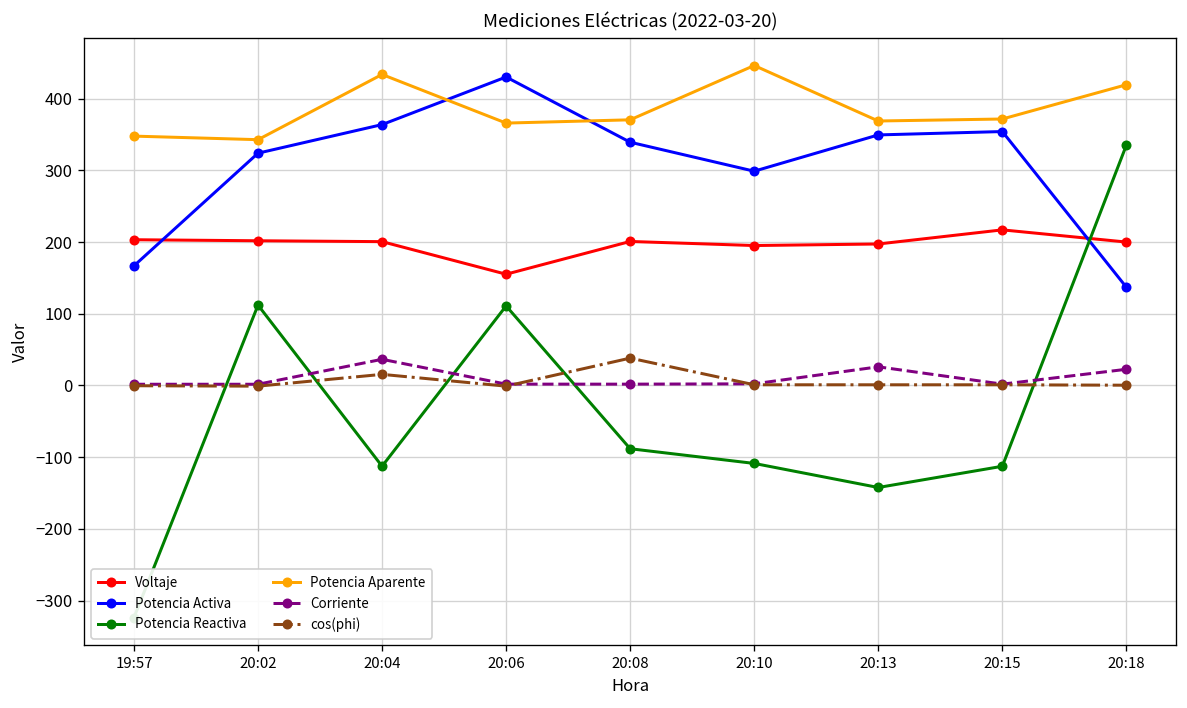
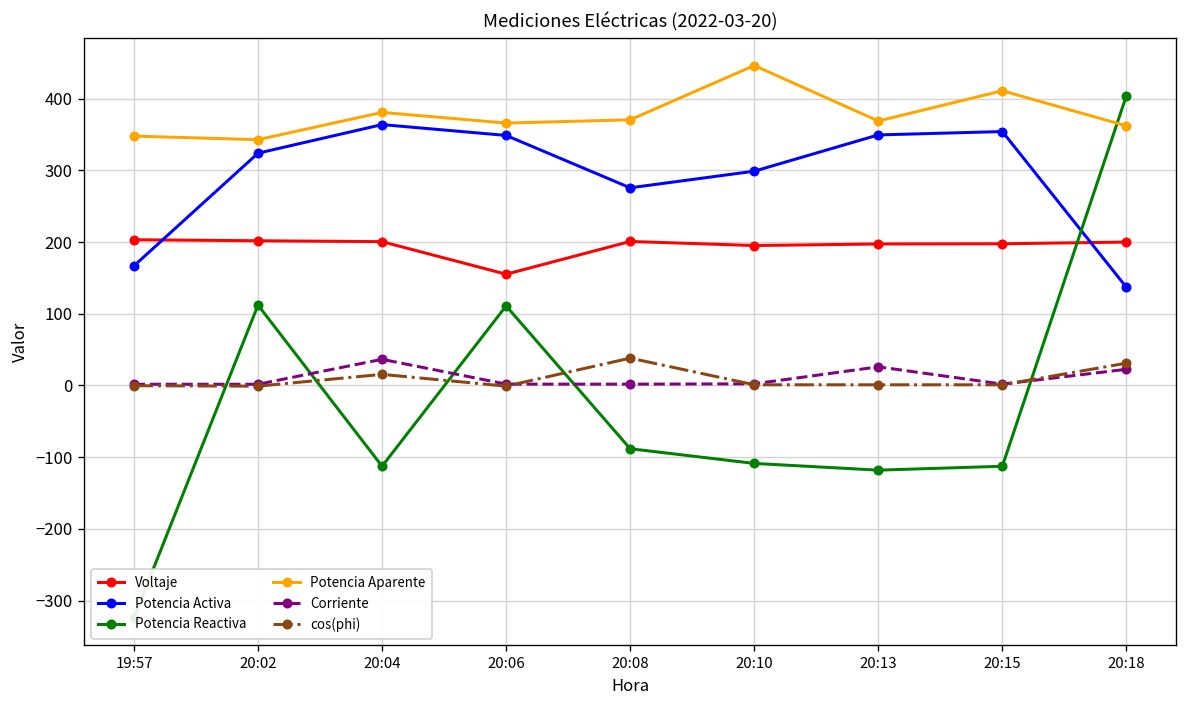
Potencia Aparente, 20:04: 430 -> 380
Potencia Activa, 20:06: 430 -> 350
Potencia Activa, 20:08: 340 -> 280
Potencia Reactiva, 20:13: -140 -> -120
Voltaje, 20:15: 220 -> 200
Potencia Aparente, 20:15: 370 -> 410
Potencia Reactiva, 20:18: 340 -> 400
Potencia Aparente, 20:18: 420 -> 360
cos(phi), 20:18: 0 -> 30
